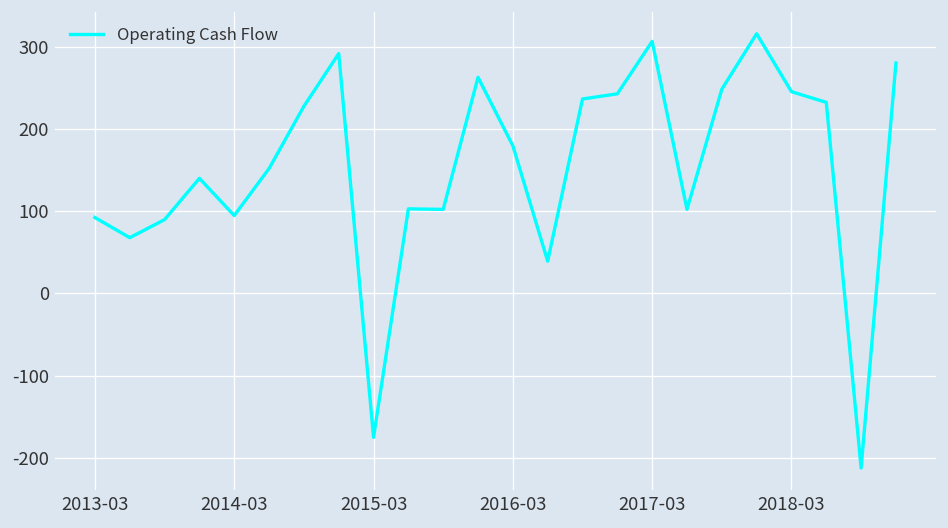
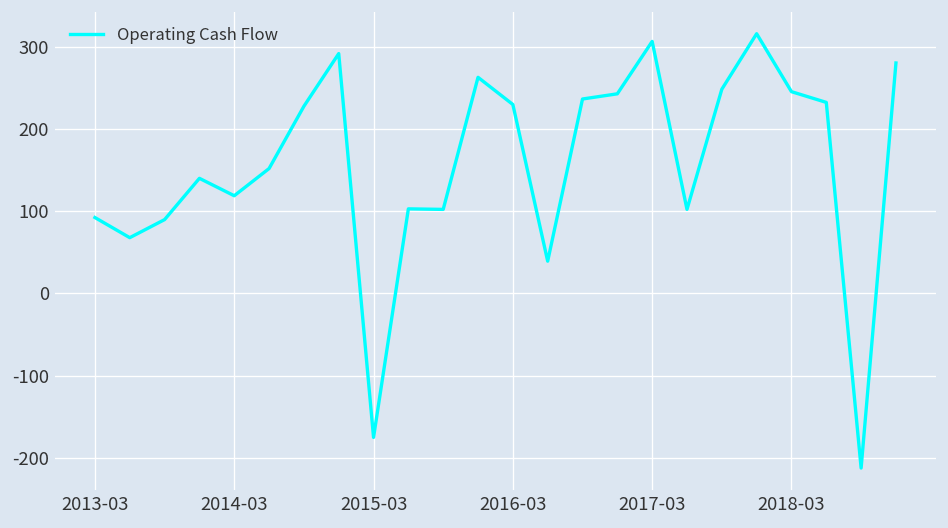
2014-03: 90 -> 120
2016-03: 180 -> 230
